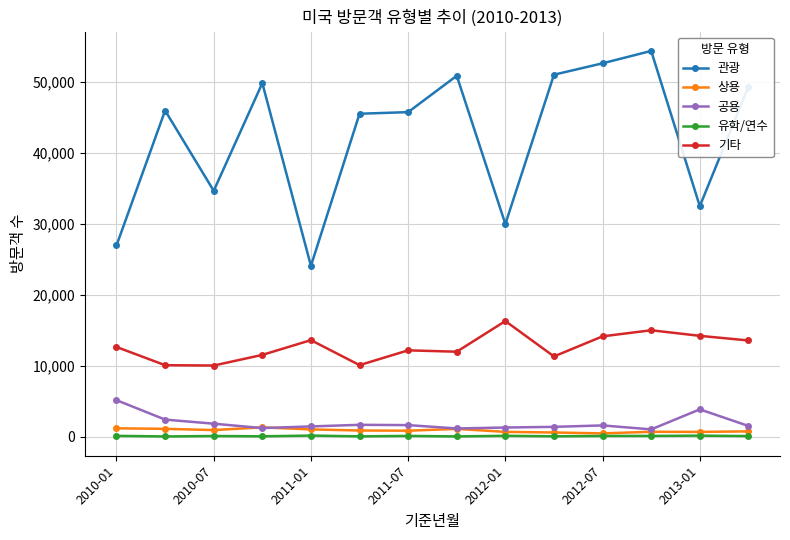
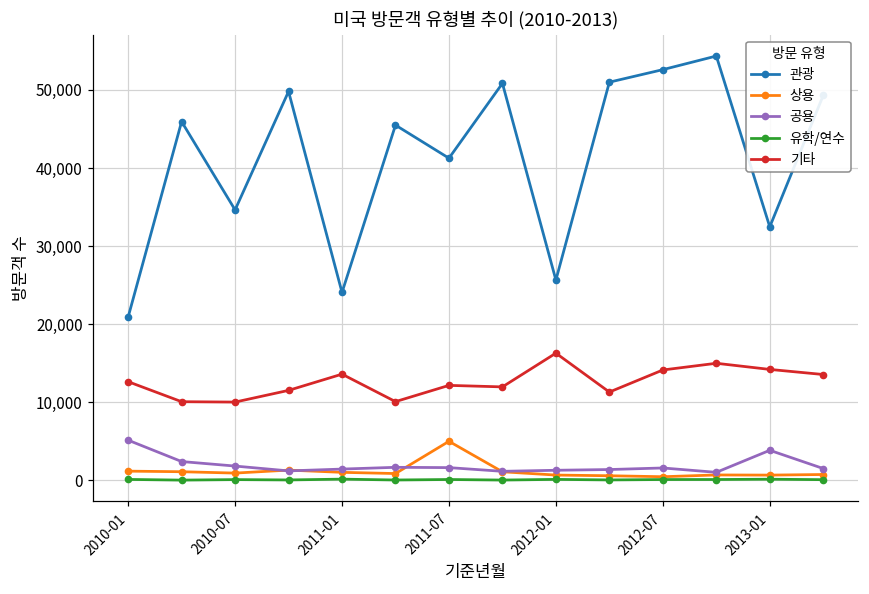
관광, 2010-01: 27,000 -> 21,000
관광, 2011-07: 46,000 -> 41,000
상용, 2011-07: 1,000 -> 5,000
관광, 2012-01: 30,000 -> 26,000
